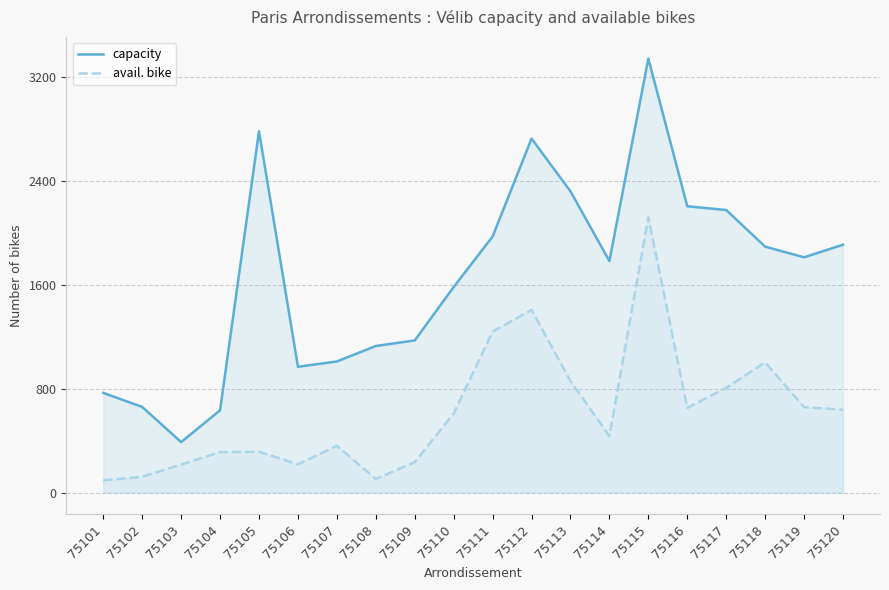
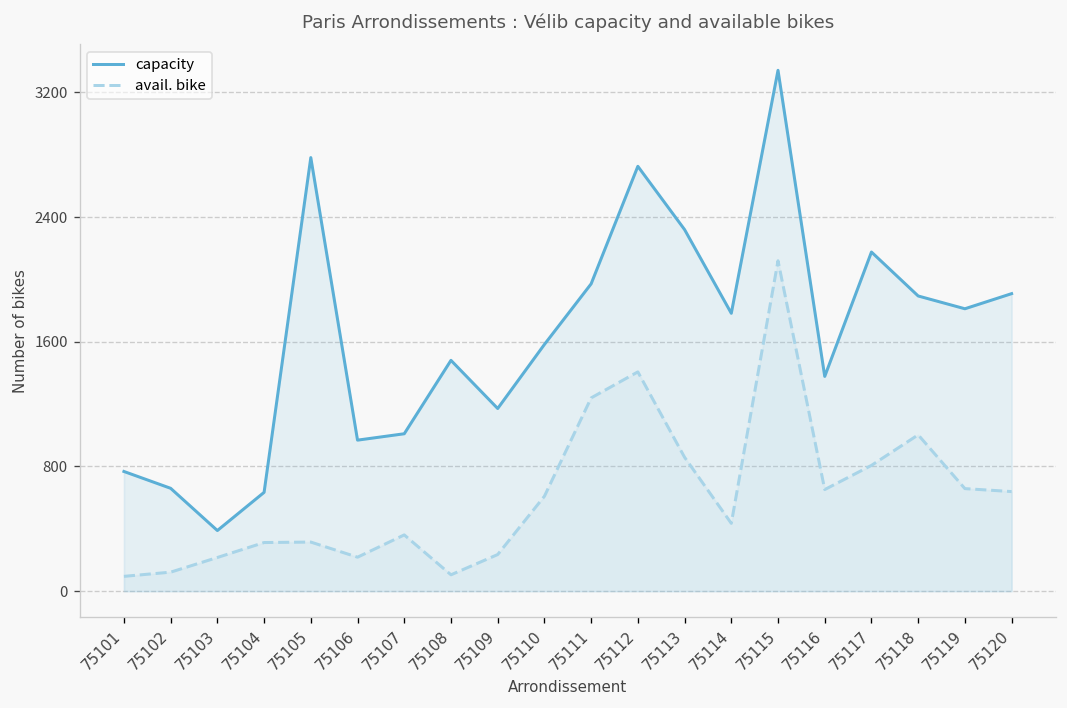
capacity, 75108: 1130 -> 1480
capacity, 75116: 2210 -> 1380
